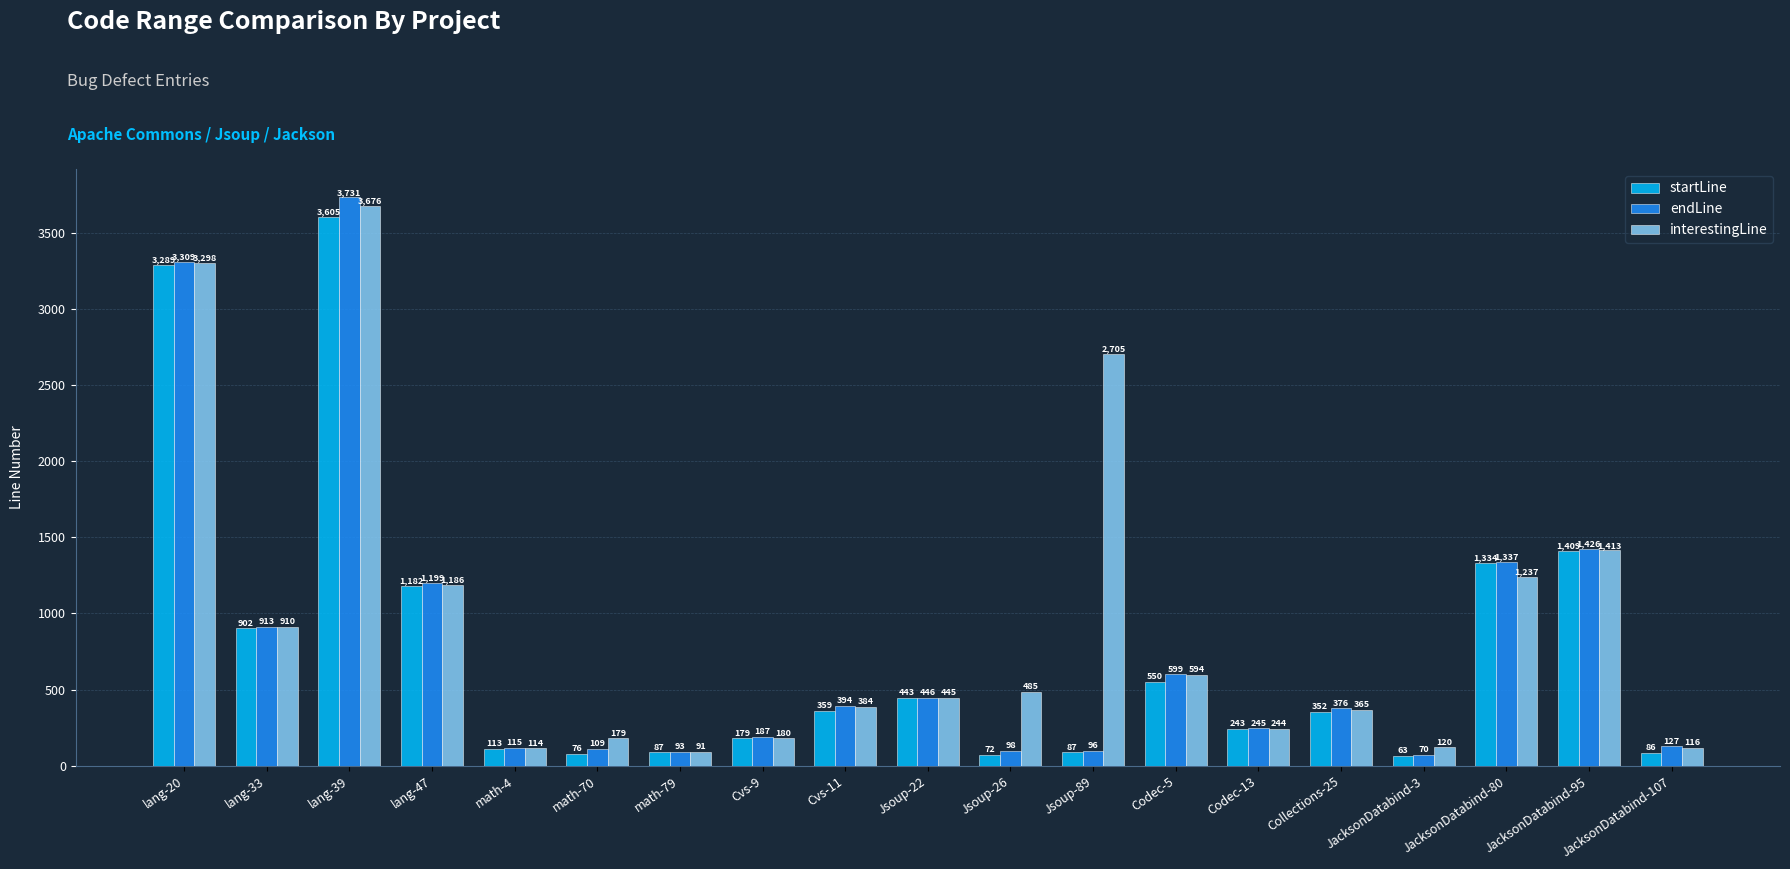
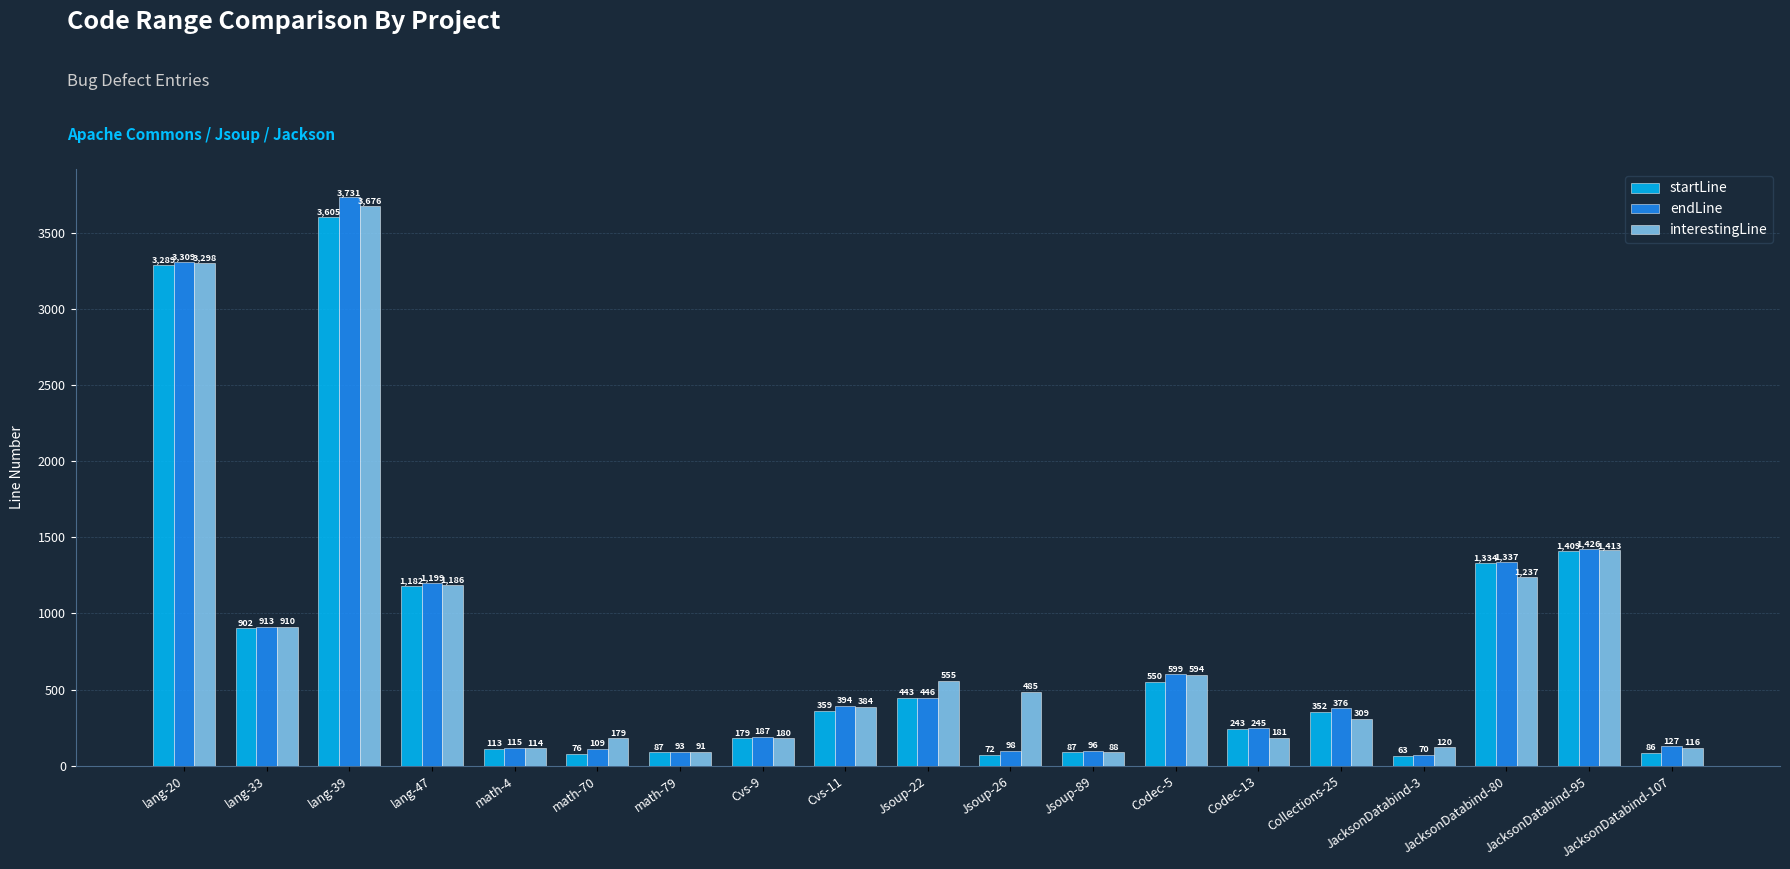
interestingLine, Jsoup-22: 445 -> 555
interestingLine, Jsoup-89: 2,705 -> 88
interestingLine, Codec-13: 244 -> 181
interestingLine, Collections-25: 365 -> 309
